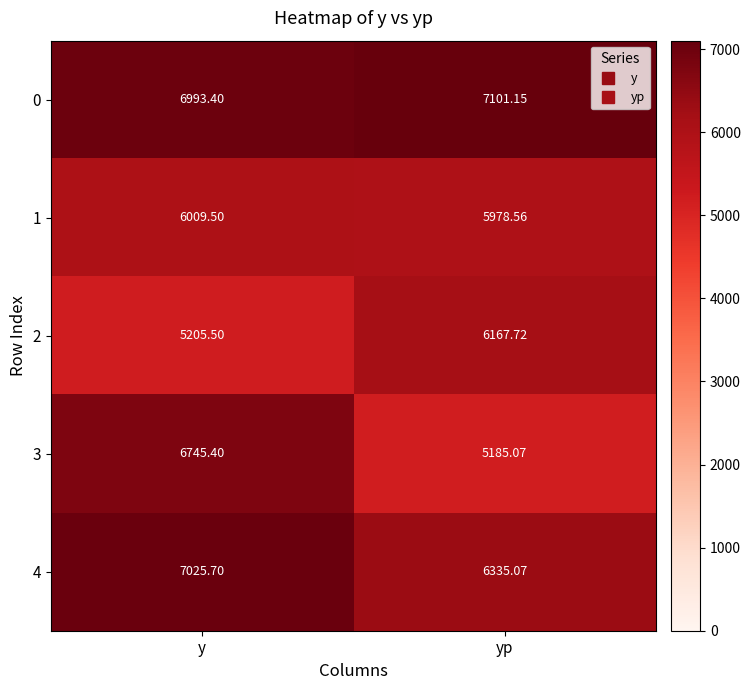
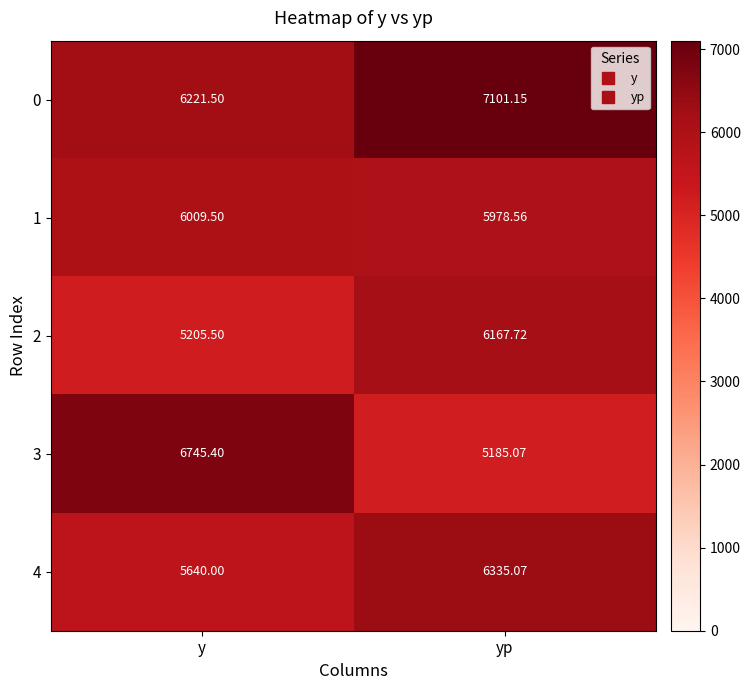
0, y: 6993.40 -> 6221.50
4, y: 7025.70 -> 5640.00
